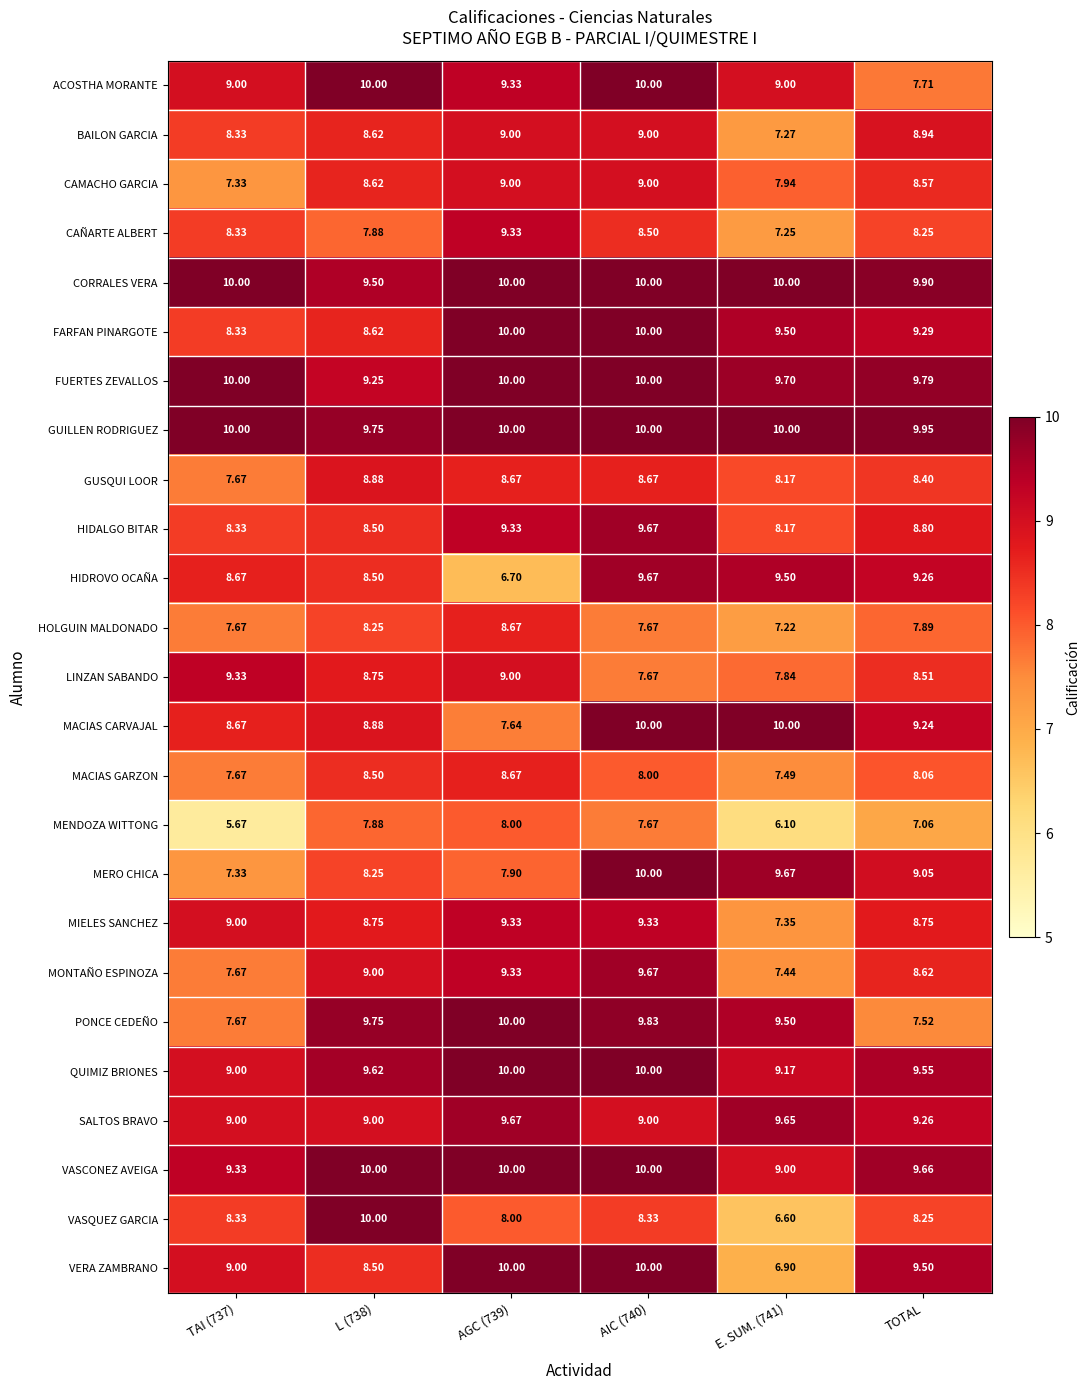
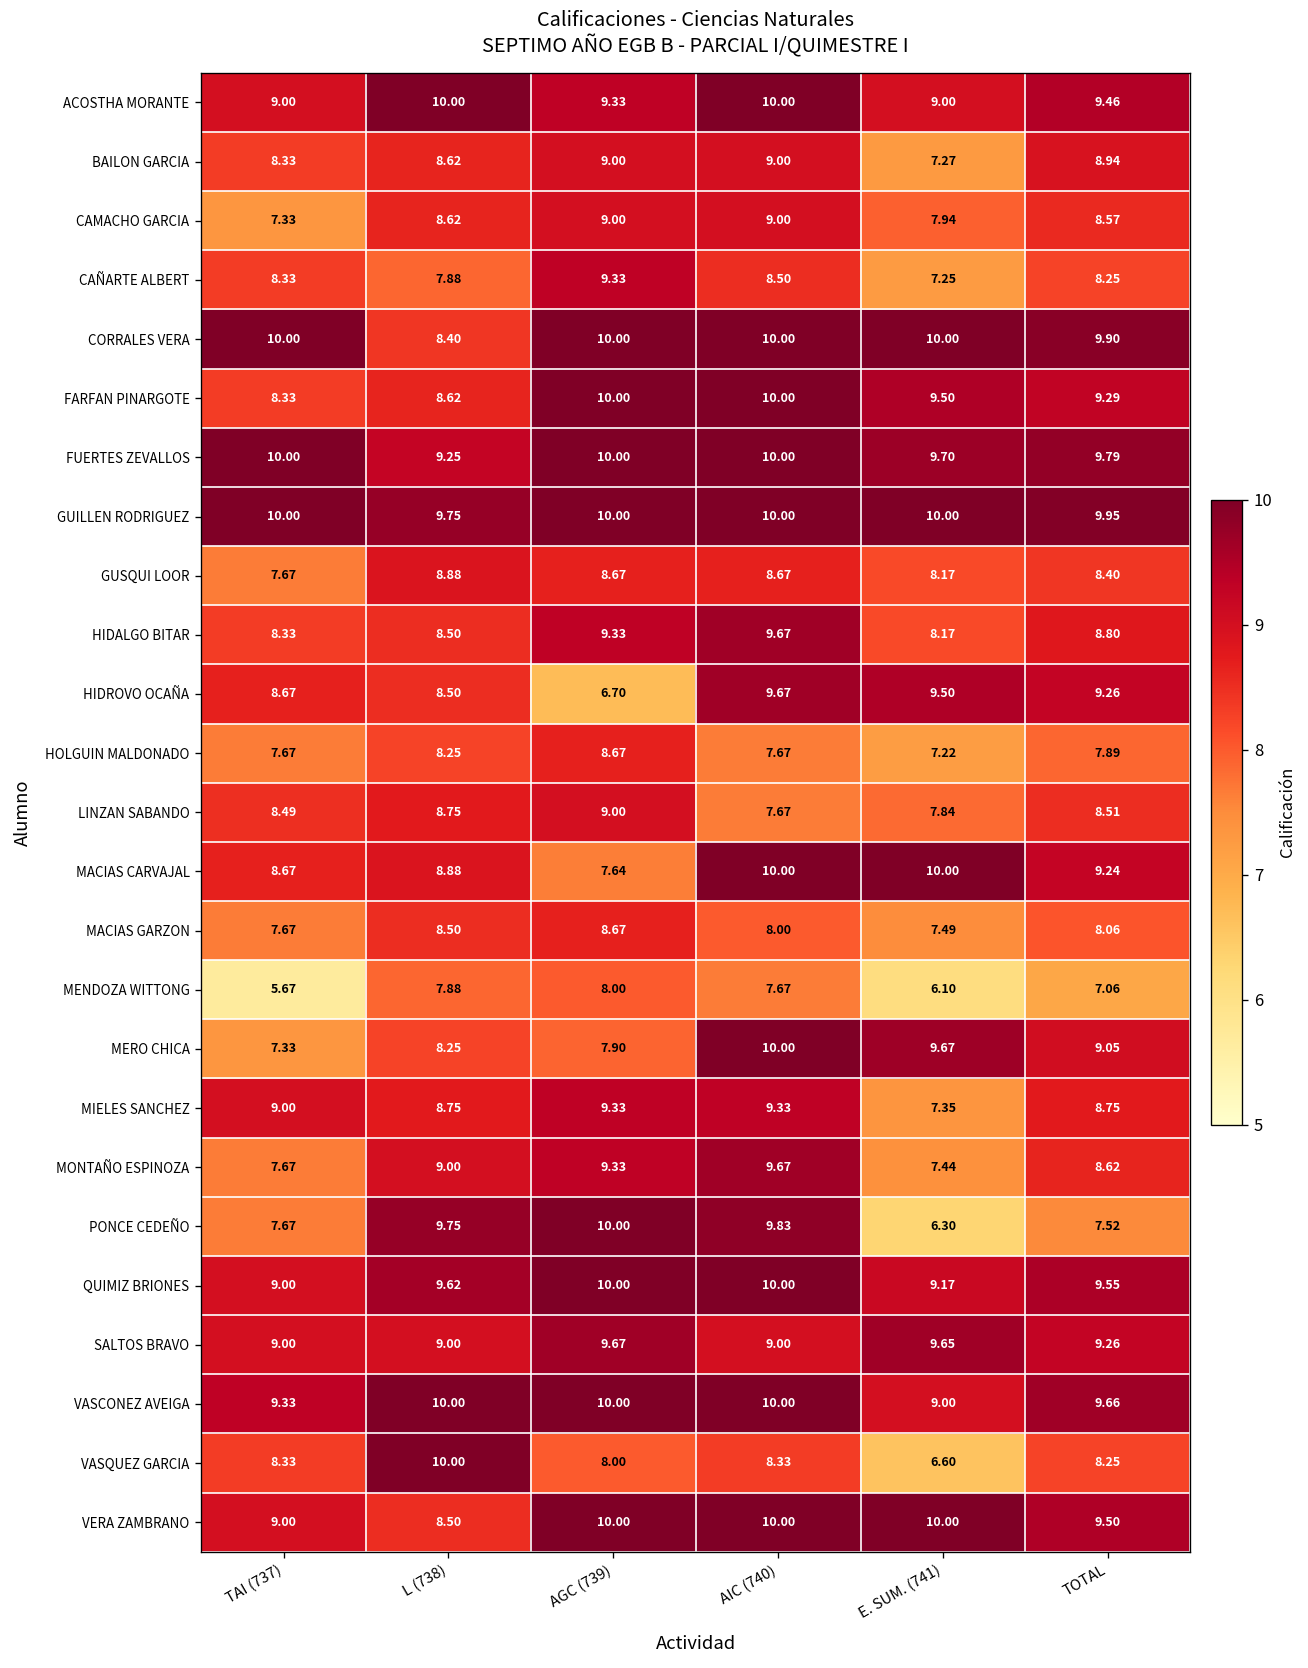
ACOSTHA MORANTE, TOTAL: 7.71 -> 9.46
CORRALES VERA, L (738): 9.50 -> 8.40
LINZAN SABANDO, TAI (737): 9.33 -> 8.49
PONCE CEDEÑO, E. SUM. (741): 9.50 -> 6.30
VERA ZAMBRANO, E. SUM. (741): 6.90 -> 10.00
